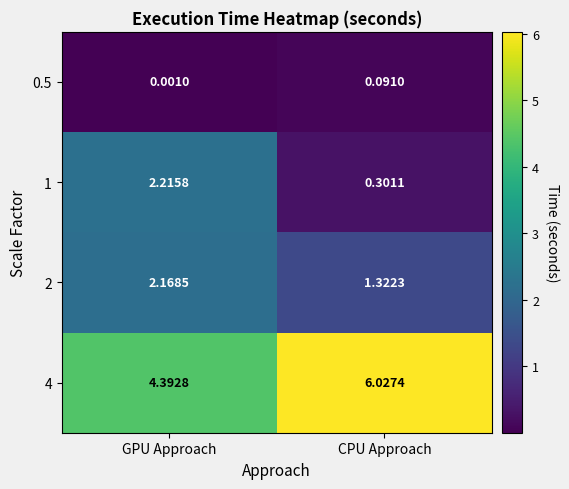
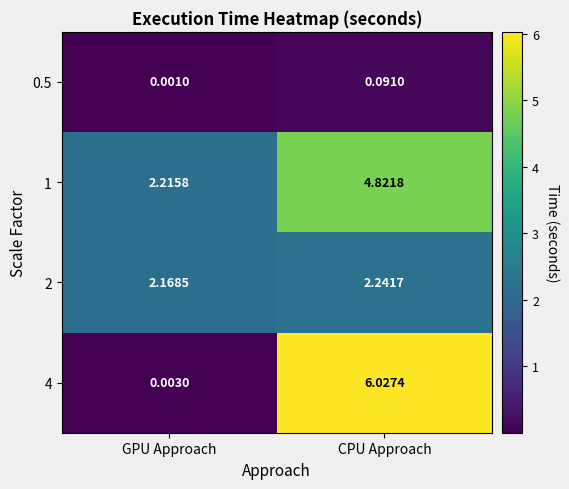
1, CPU Approach: 0.3011 -> 4.8218
2, CPU Approach: 1.3223 -> 2.2417
4, GPU Approach: 4.3928 -> 0.0030
